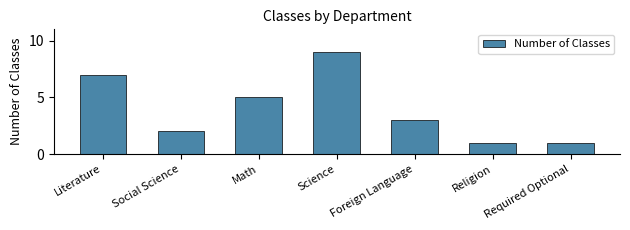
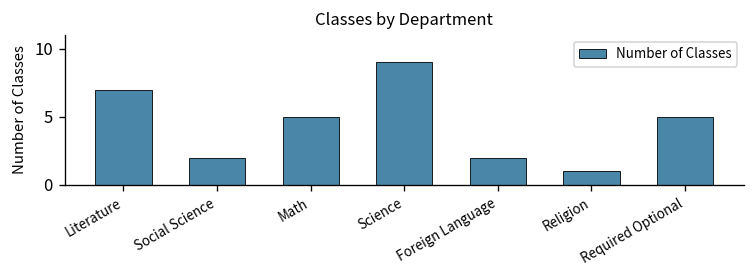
Foreign Language: 3 -> 2
Required Optional: 1 -> 5
